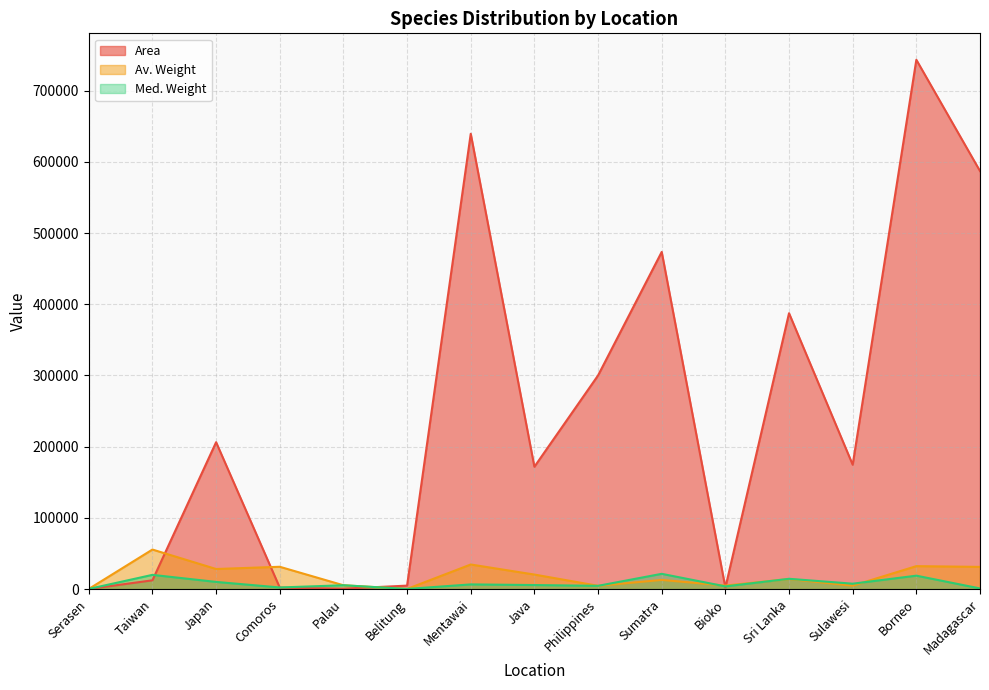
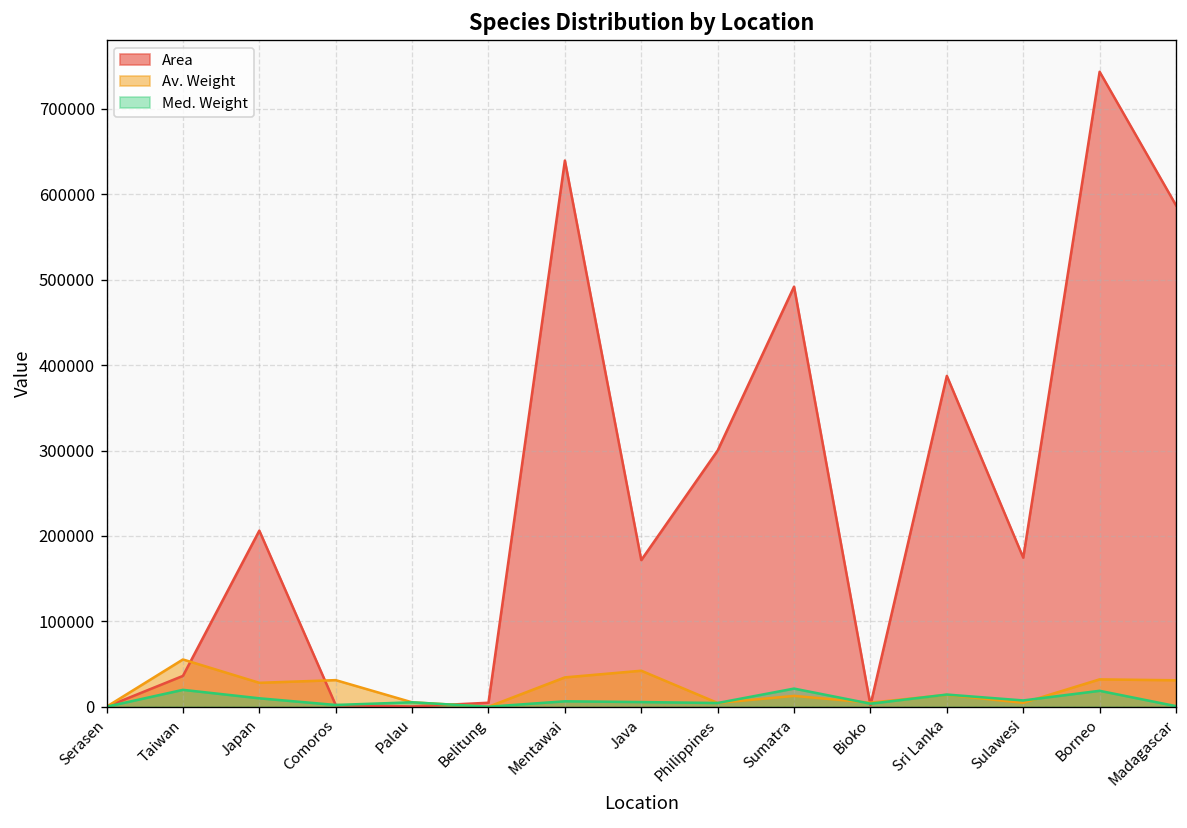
Area, Taiwan: 10000 -> 40000
Av. Weight, Java: 20000 -> 40000
Area, Sumatra: 470000 -> 490000
